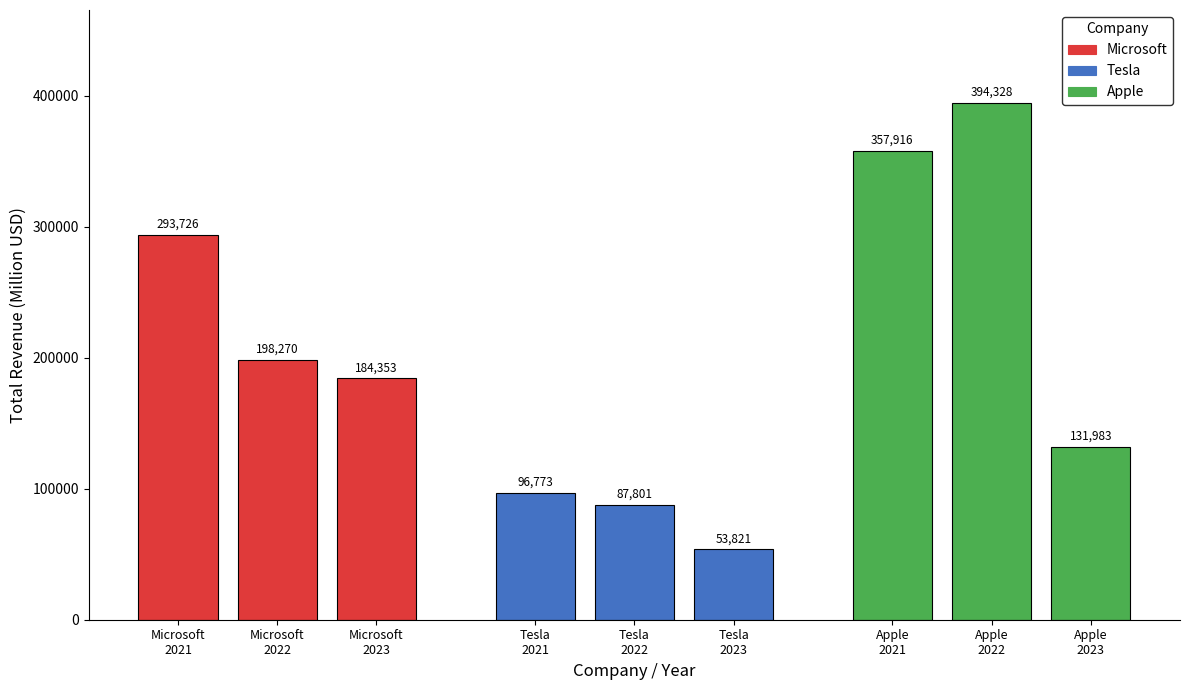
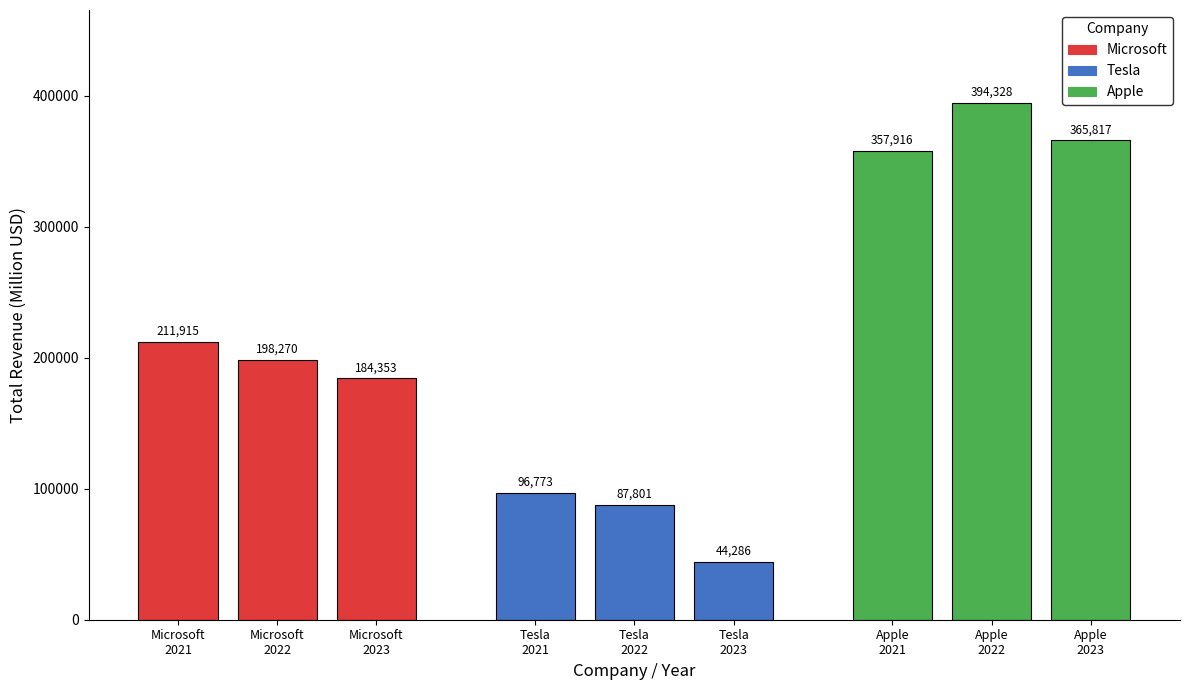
Microsoft 2021: 293,726 -> 211,915
Tesla 2023: 53,821 -> 44,286
Apple 2023: 131,983 -> 365,817
